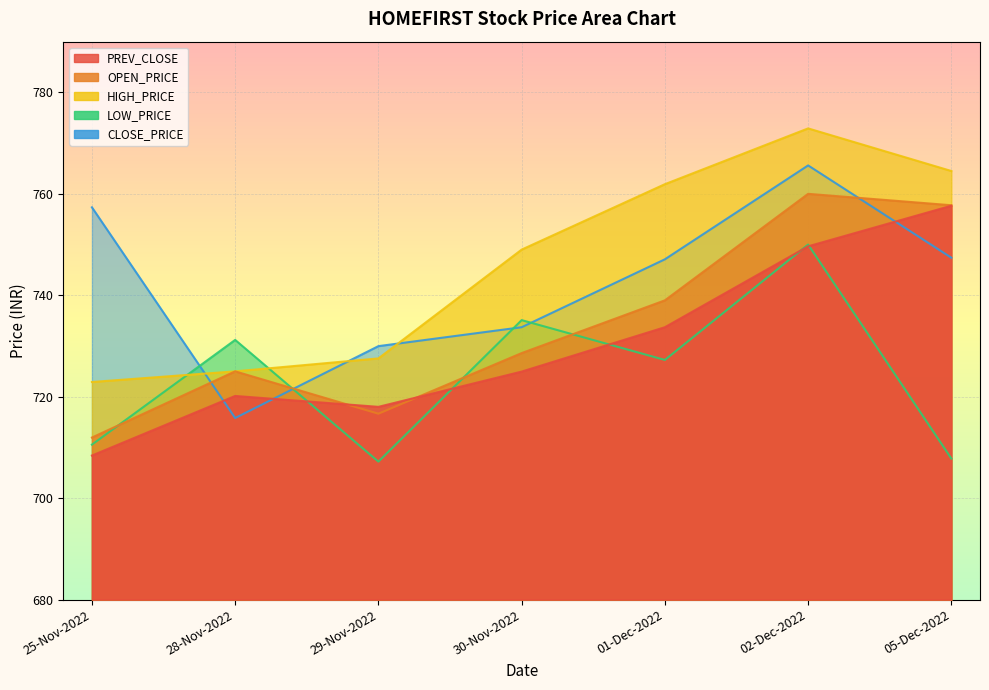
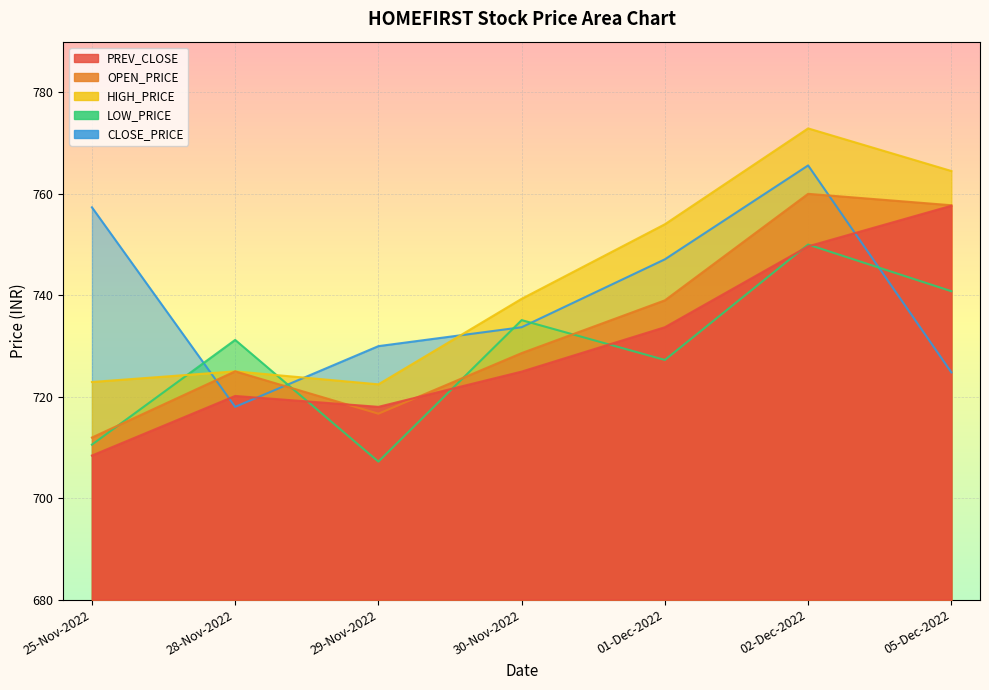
CLOSE_PRICE, 28-Nov-2022: 716 -> 718
HIGH_PRICE, 29-Nov-2022: 728 -> 722
HIGH_PRICE, 30-Nov-2022: 749 -> 739
HIGH_PRICE, 01-Dec-2022: 762 -> 754
CLOSE_PRICE, 05-Dec-2022: 747 -> 725
LOW_PRICE, 05-Dec-2022: 708 -> 741
